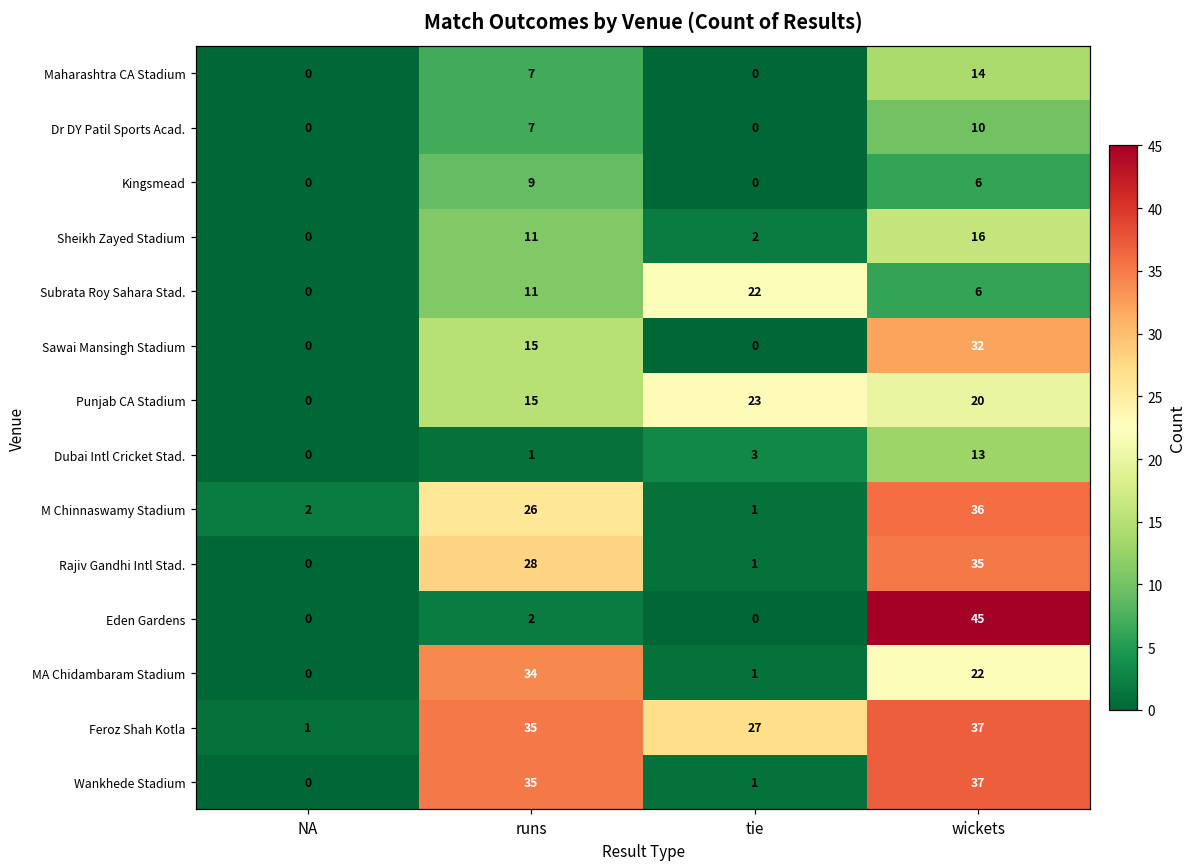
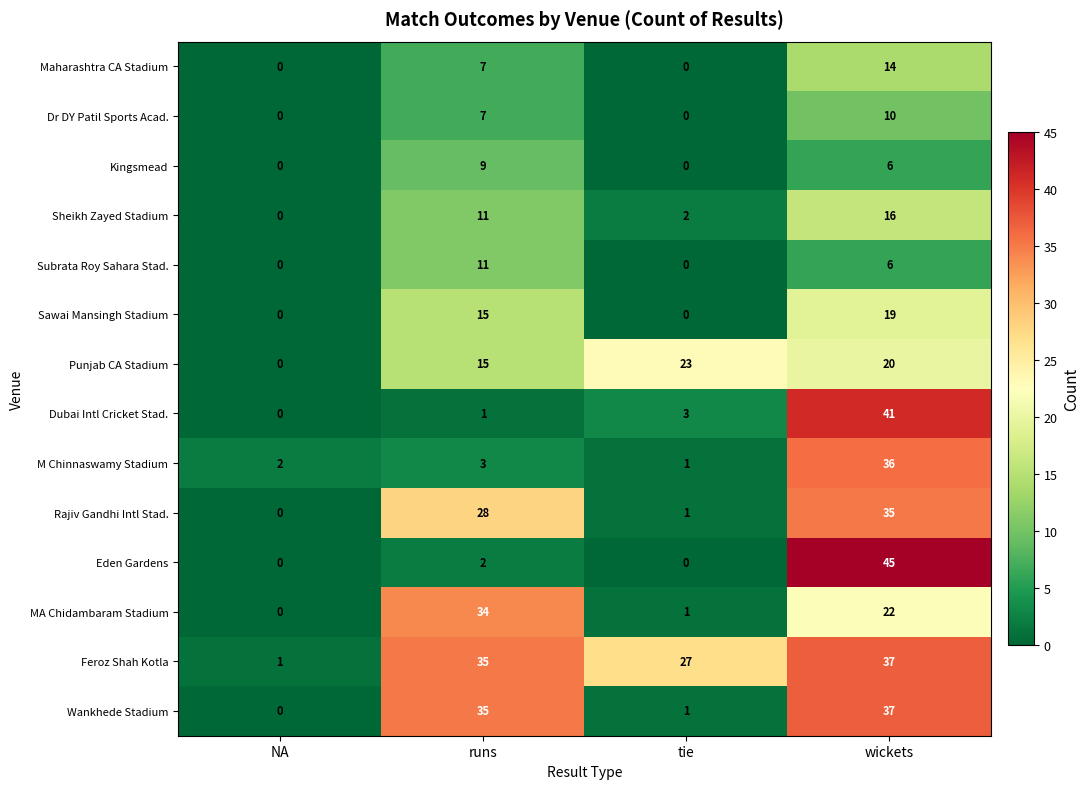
Subrata Roy Sahara Stad., tie: 22 -> 0
Sawai Mansingh Stadium, wickets: 32 -> 19
Dubai Intl Cricket Stad., wickets: 13 -> 41
M Chinnaswamy Stadium, runs: 26 -> 3
